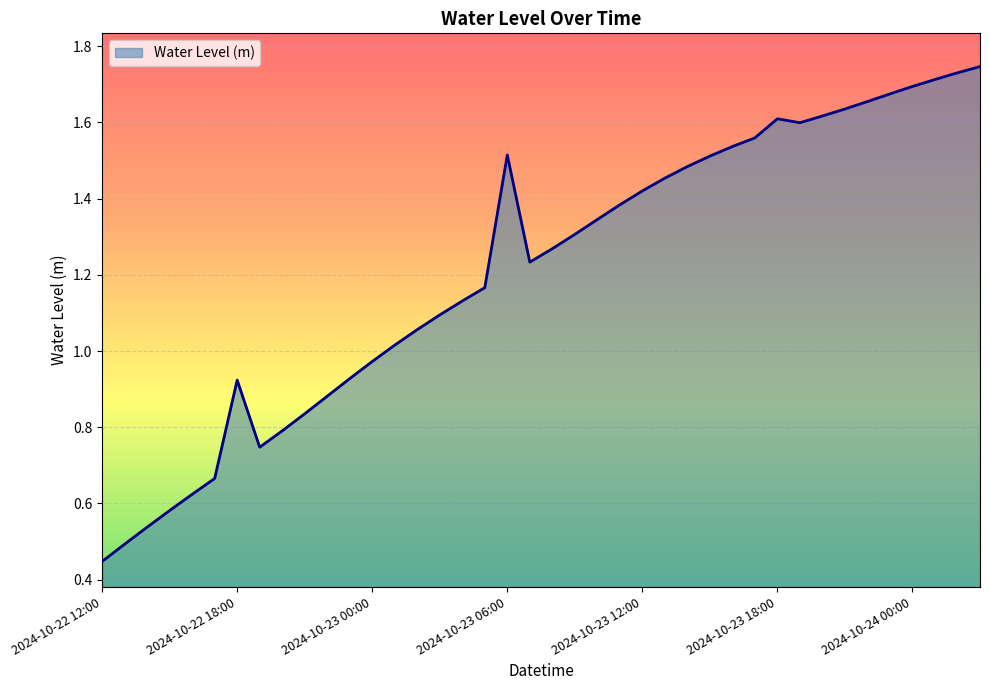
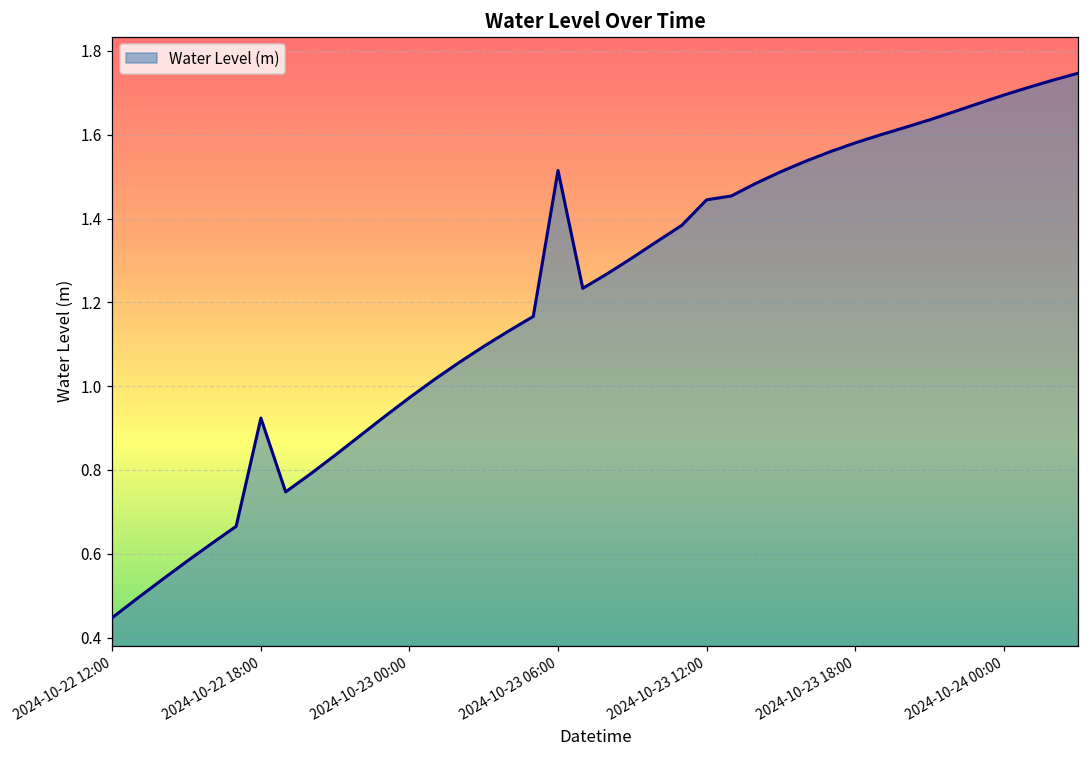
2024-10-23 12:00: 1.42 -> 1.44
2024-10-23 18:00: 1.61 -> 1.58
